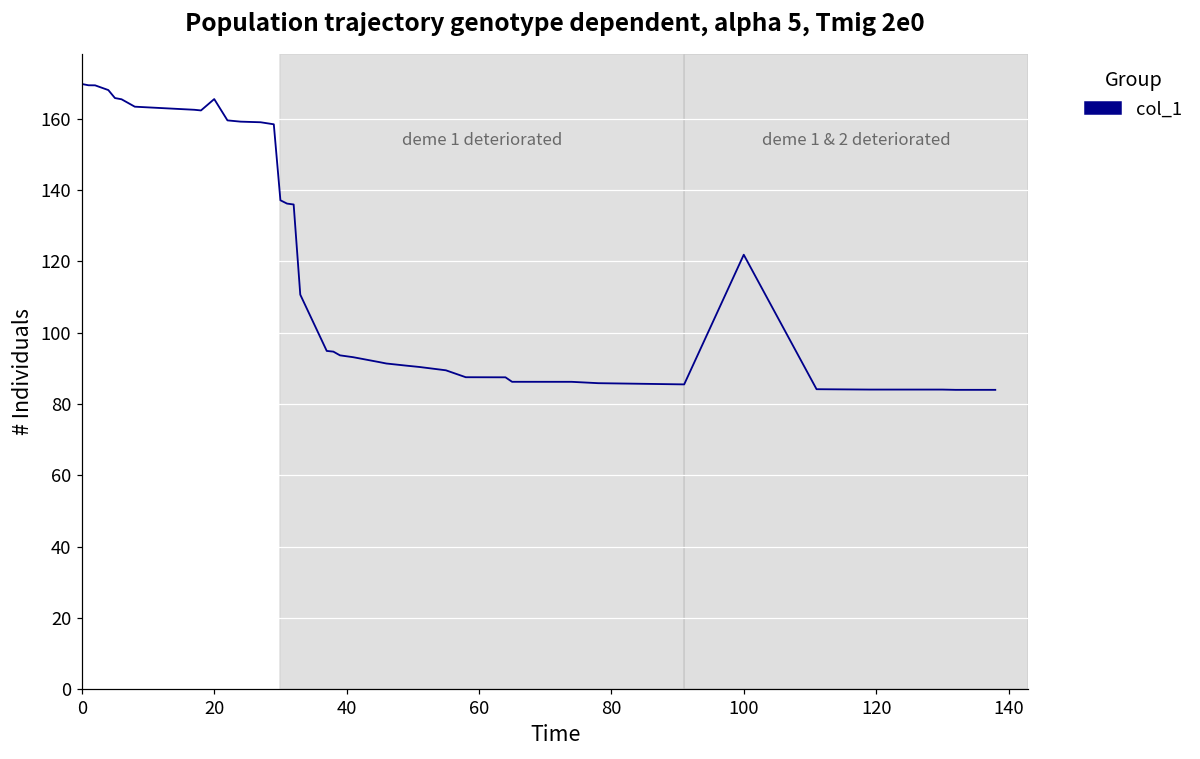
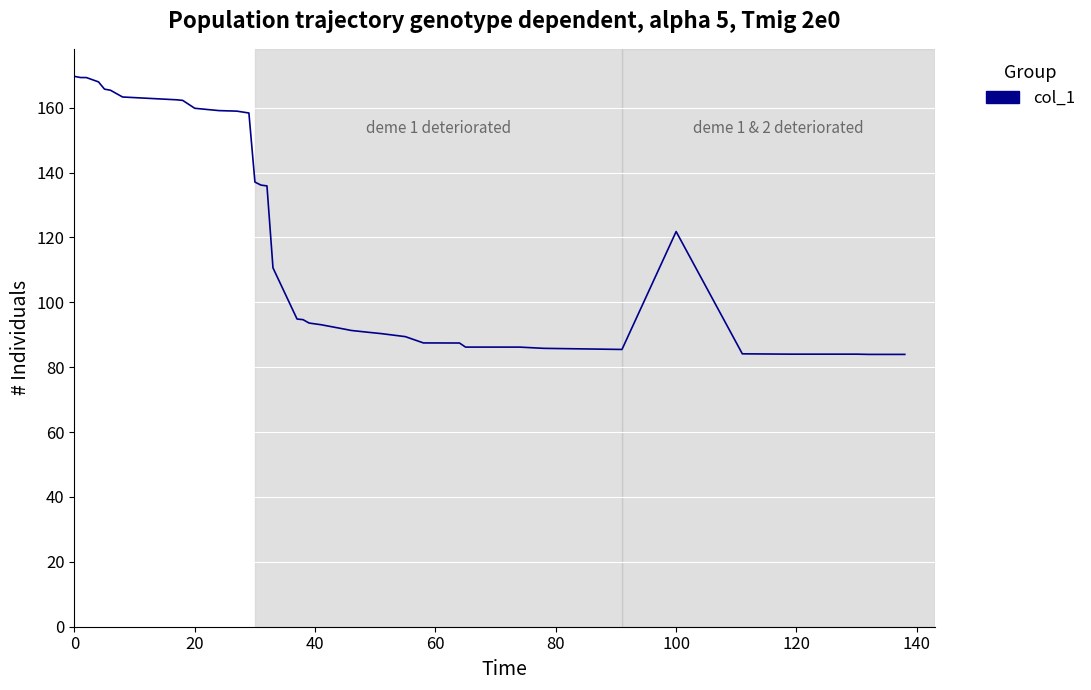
20: 165 -> 160
